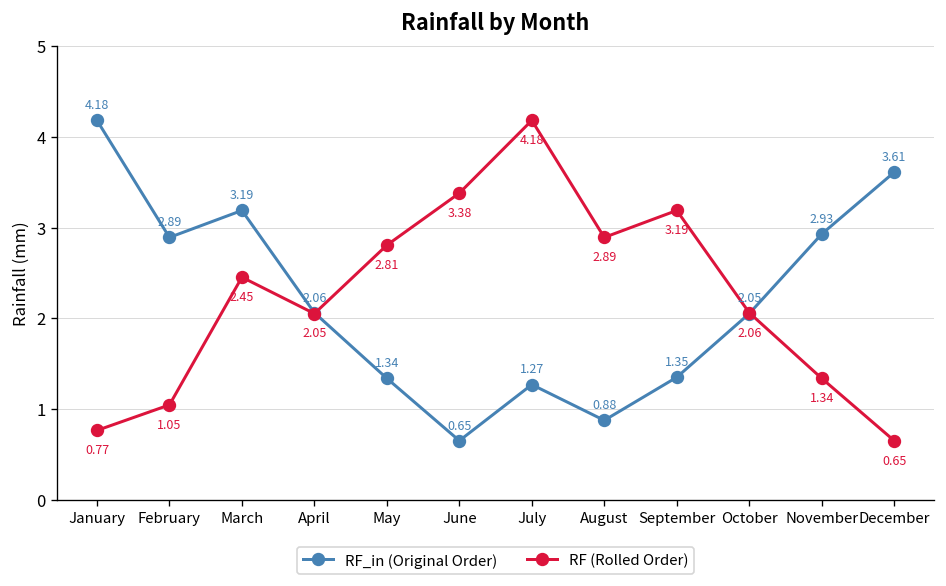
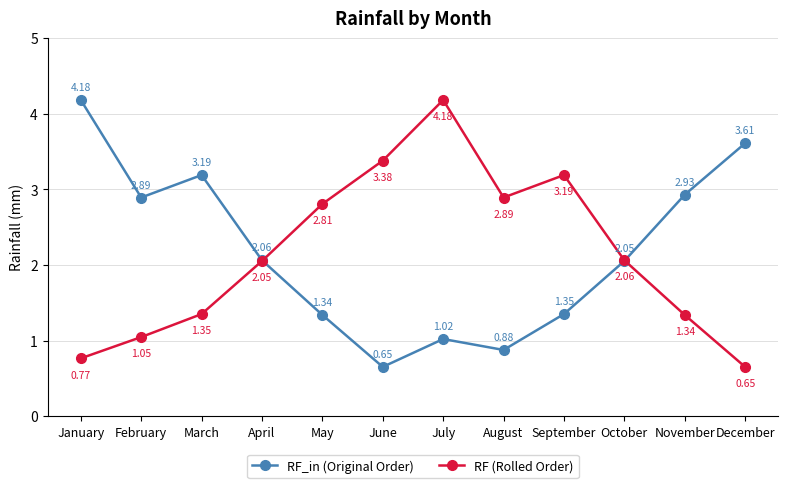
RF (Rolled Order), March: 2.45 -> 1.35
RF_in (Original Order), July: 1.27 -> 1.02
